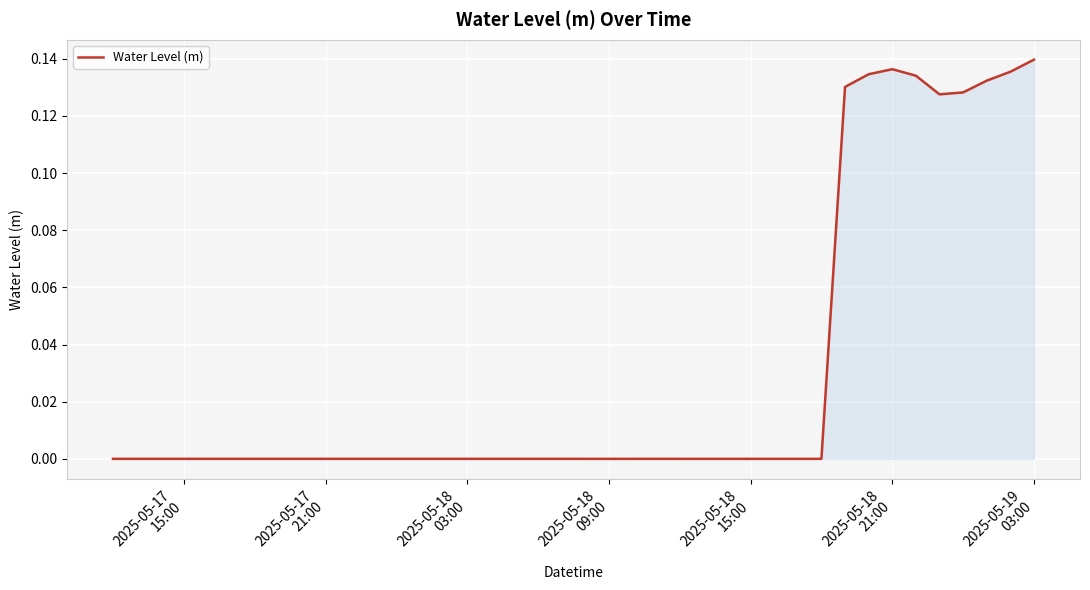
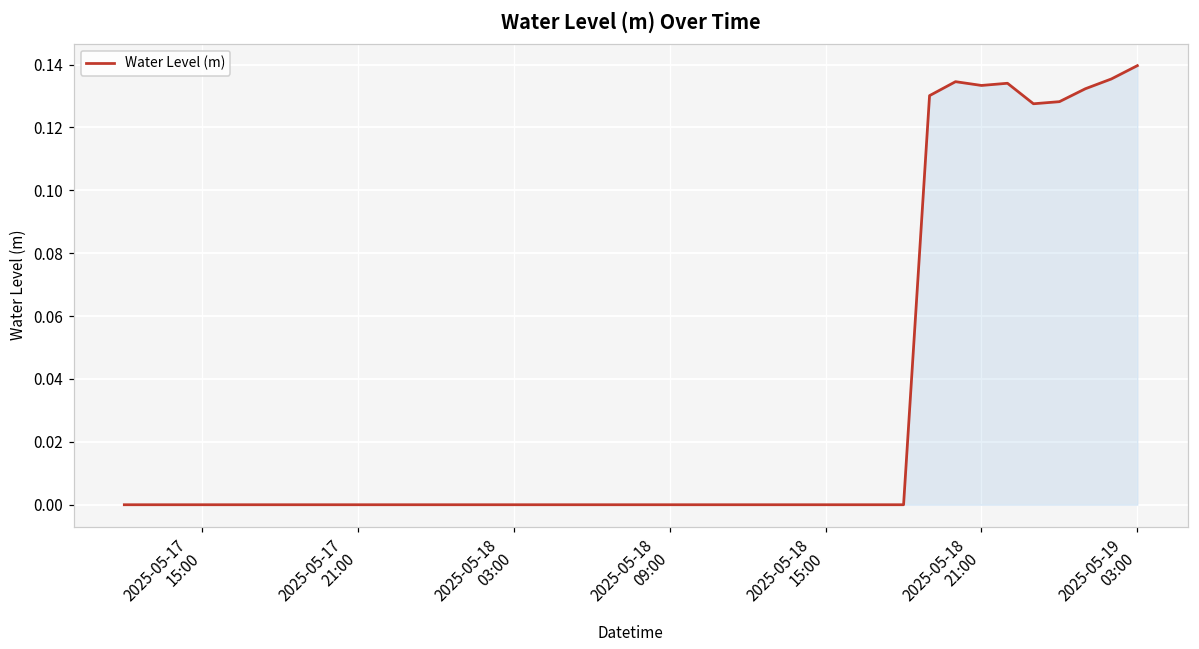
2025-05-18 21:00: 0.136 -> 0.133
